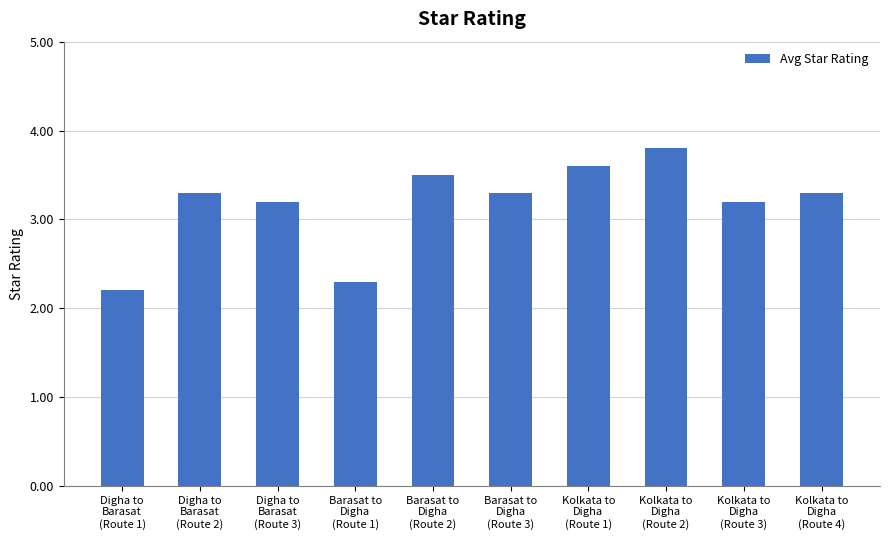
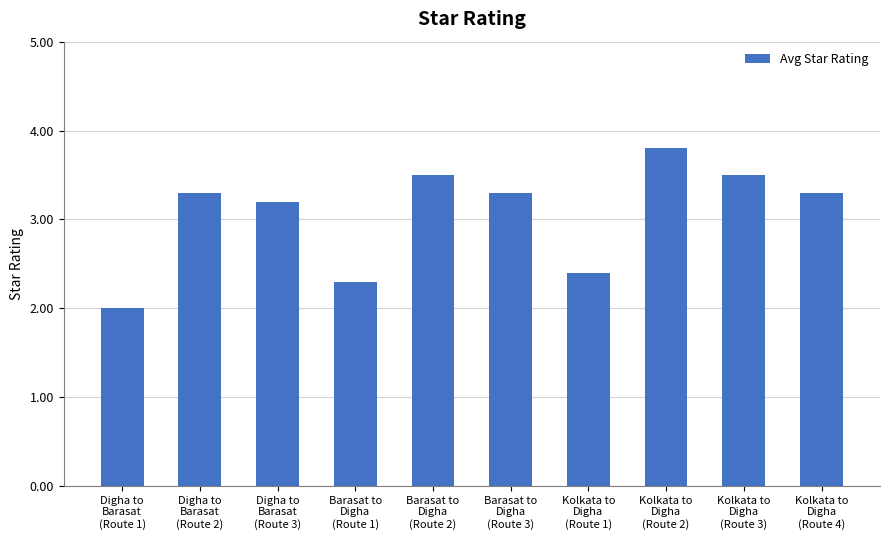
Digha to Barasat (Route 1): 2.2 -> 2.0
Kolkata to Digha (Route 1): 3.6 -> 2.4
Kolkata to Digha (Route 3): 3.2 -> 3.5
